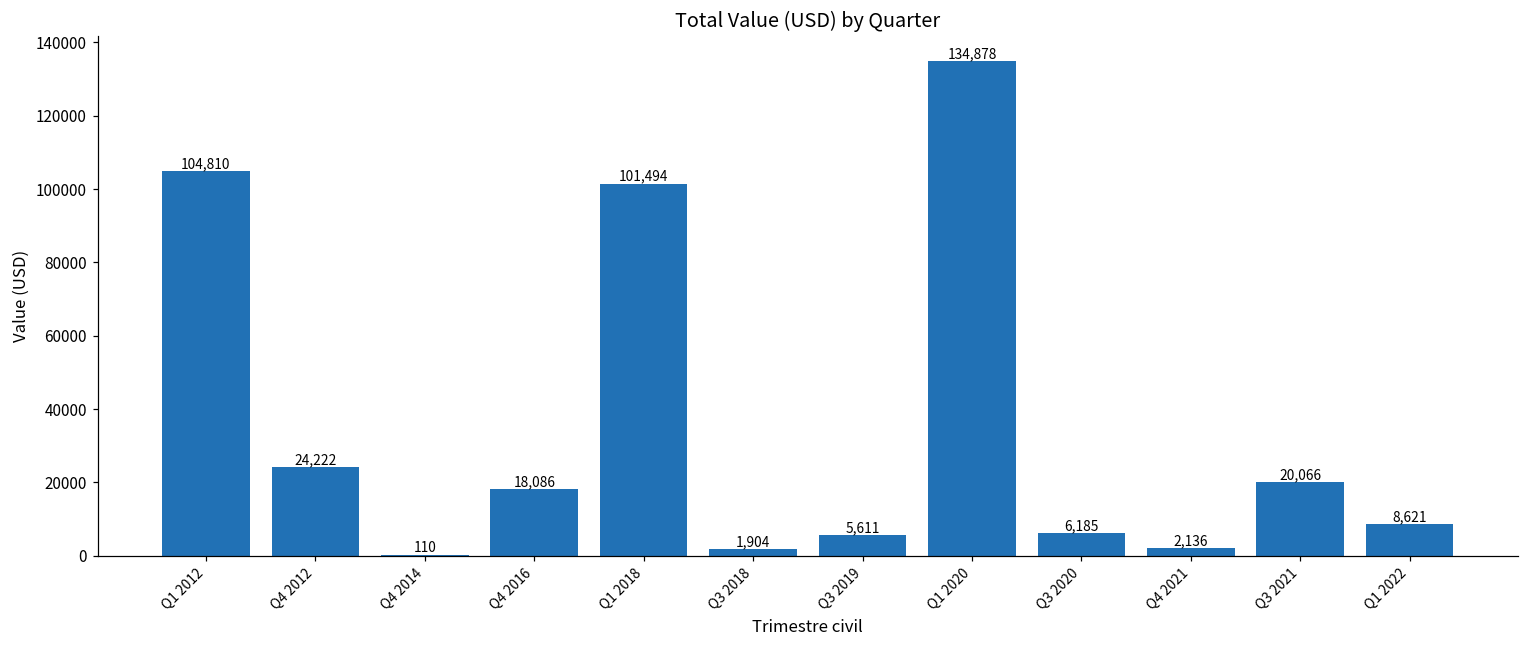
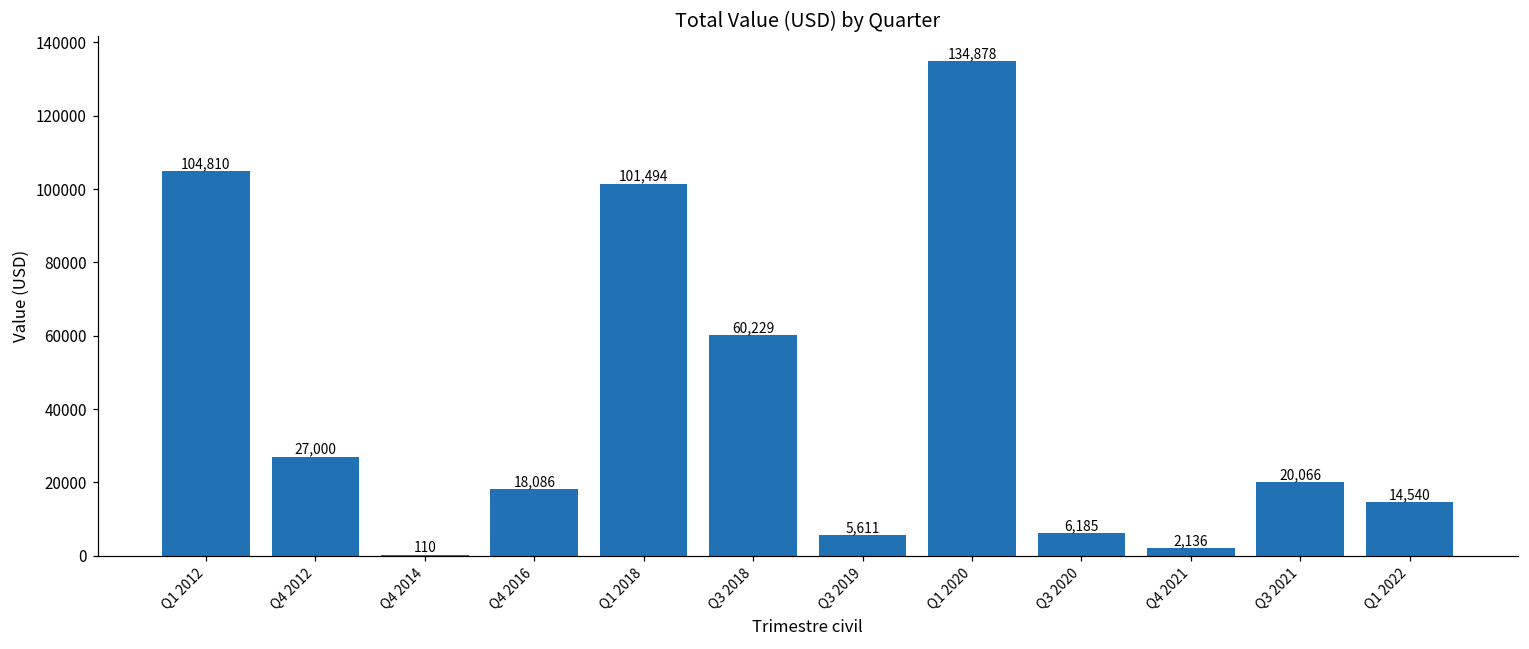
Q4 2012: 24,222 -> 27,000
Q3 2018: 1,904 -> 60,229
Q1 2022: 8,621 -> 14,540
